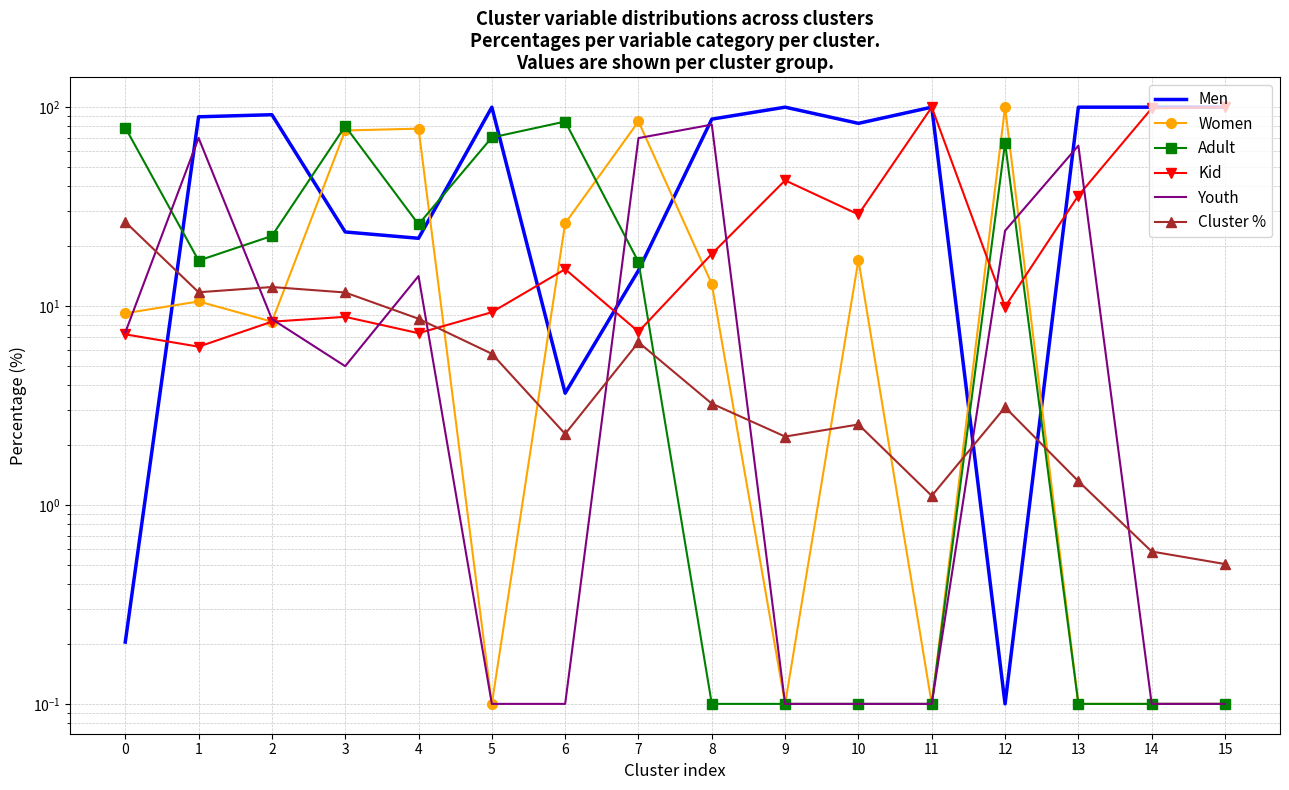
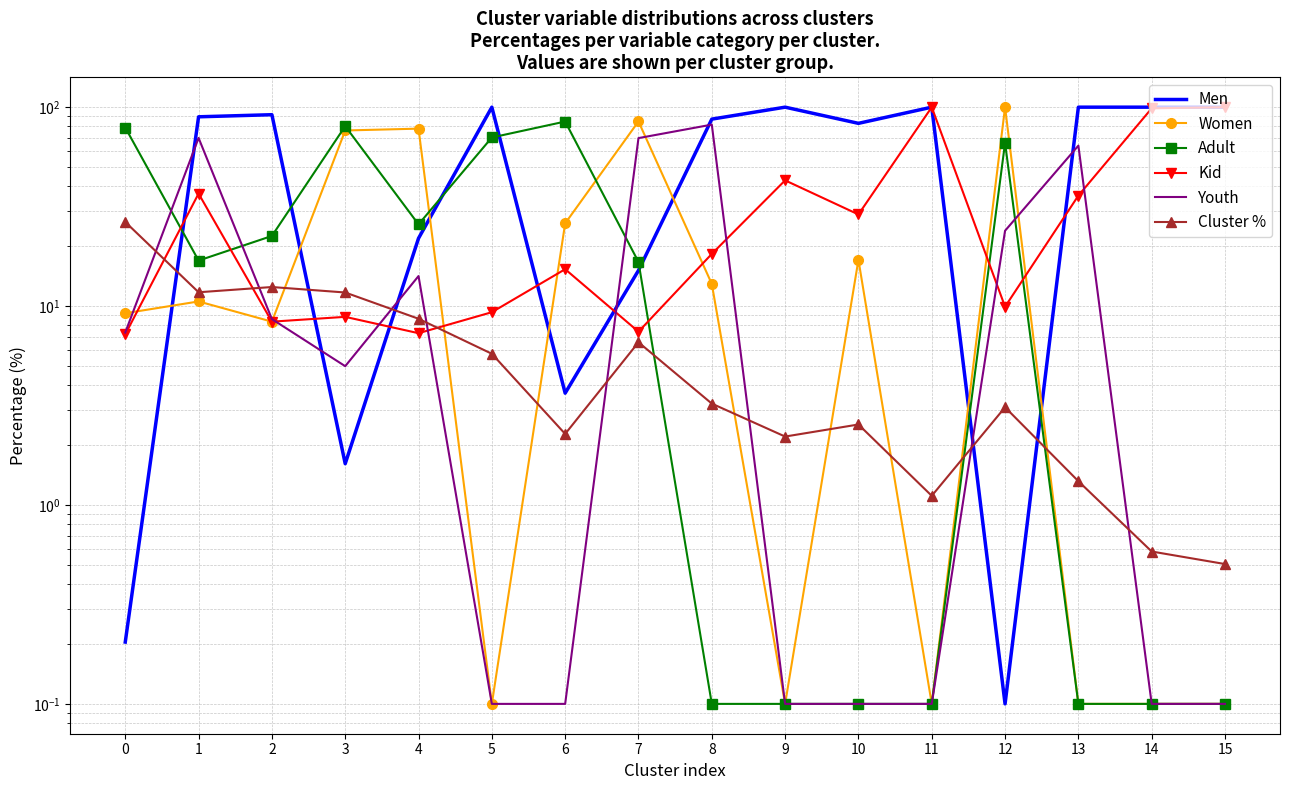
Kid, 1: 6.3 -> 37
Men, 3: 24 -> 1.6
